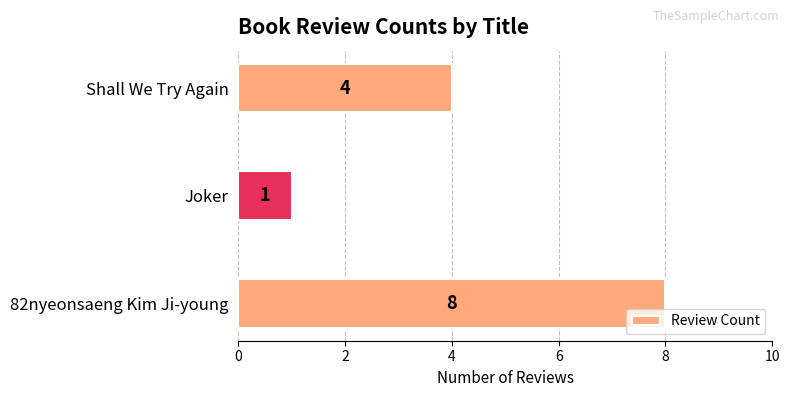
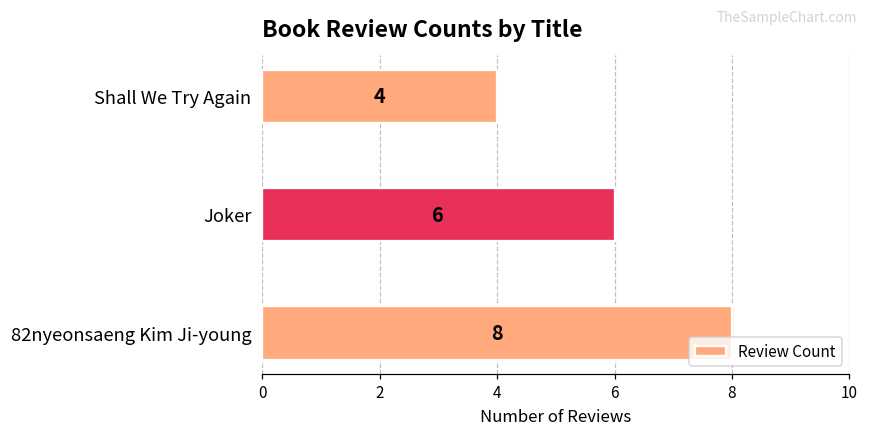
Joker: 1 -> 6
